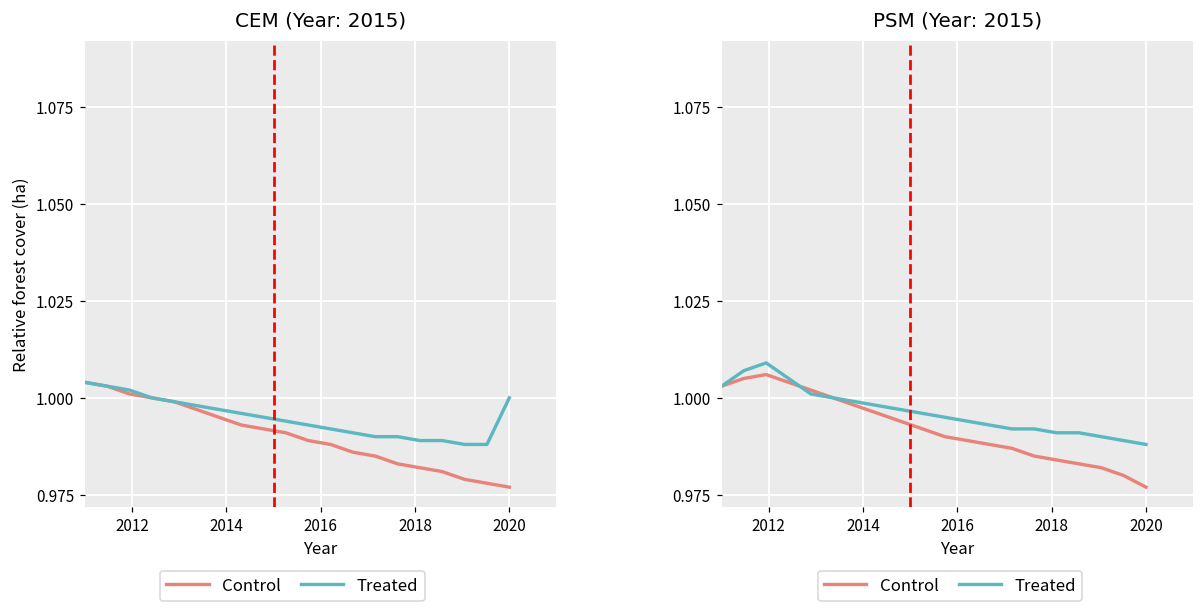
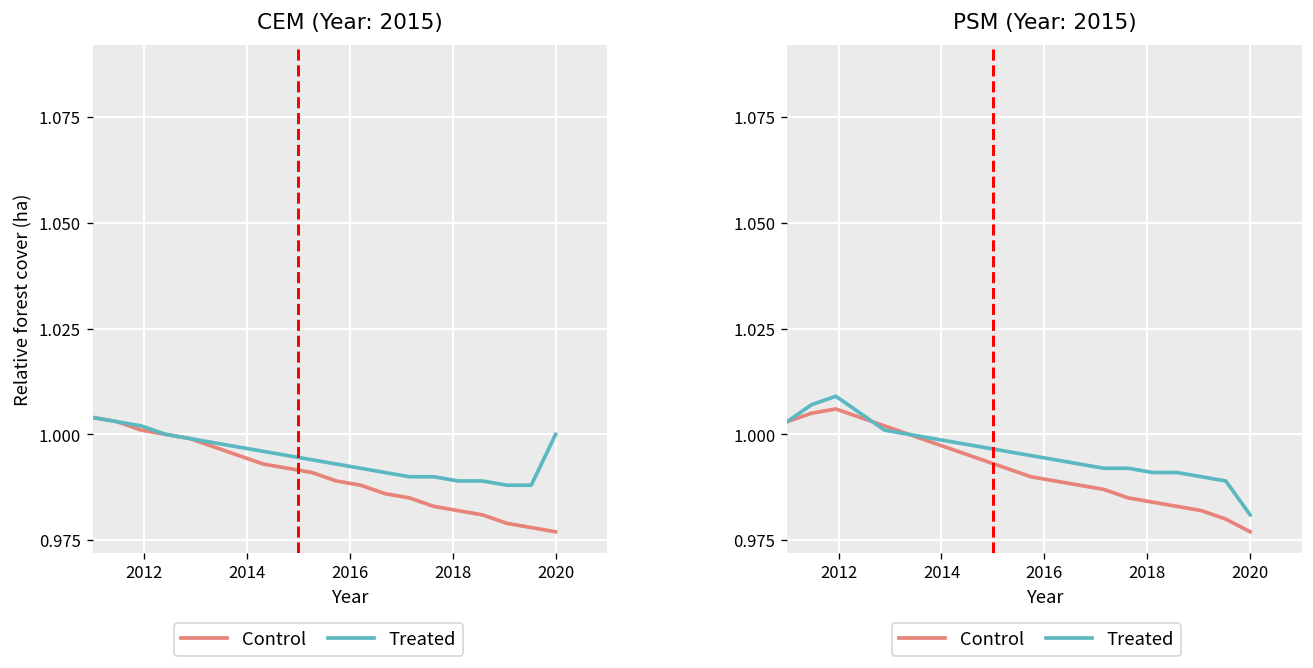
PSM (Year: 2015), Treated, 2020: 0.988 -> 0.981
